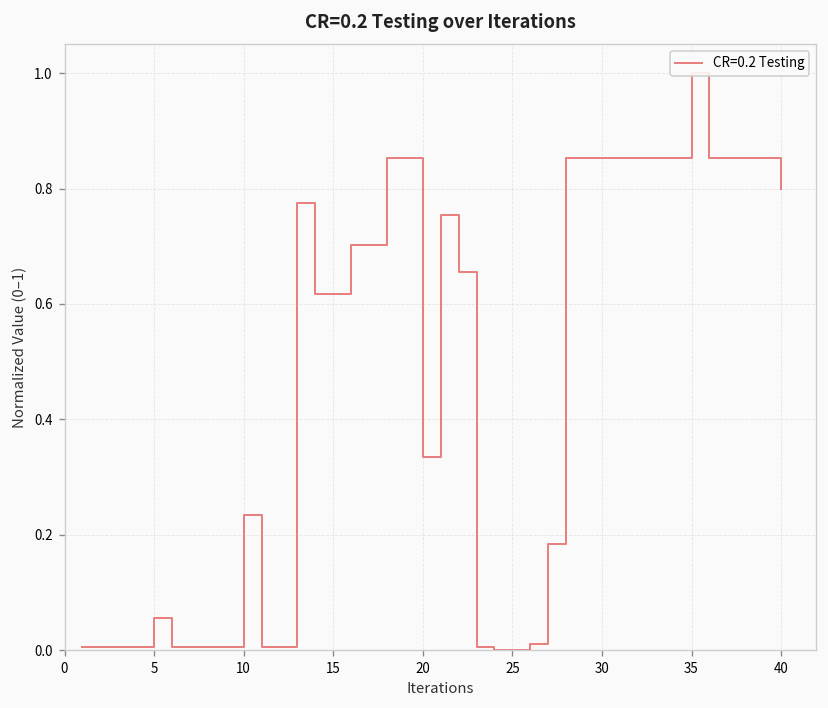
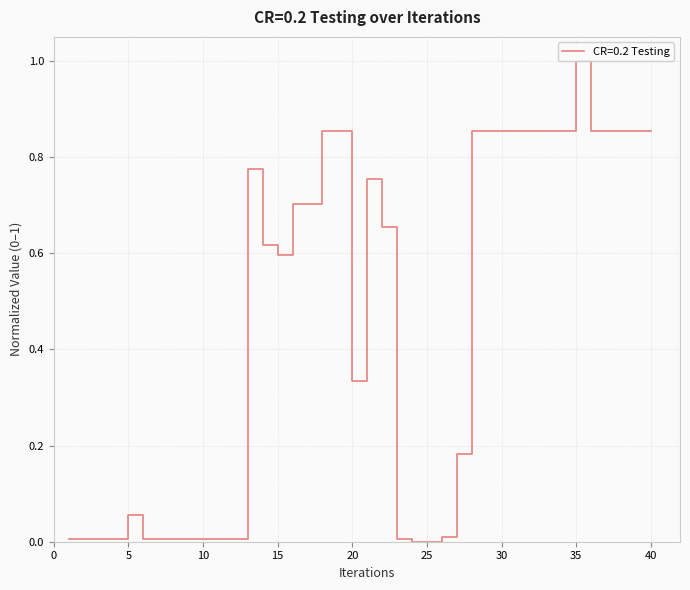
10: 0.23 -> 0.01
15: 0.62 -> 0.60
40: 0.80 -> 0.85
